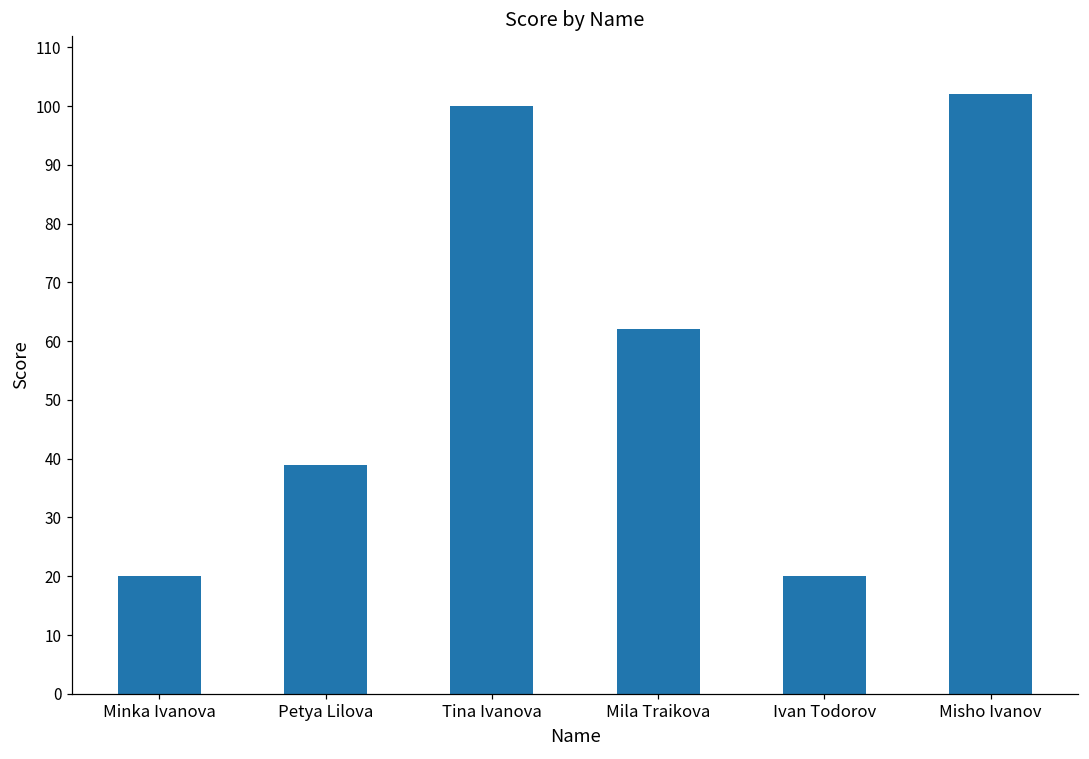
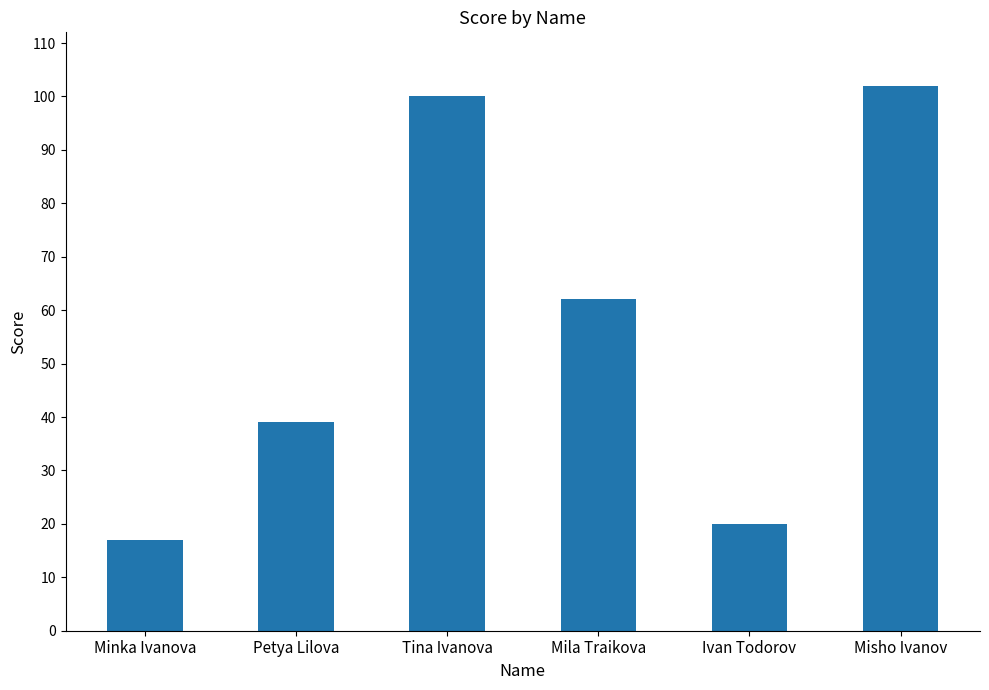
Minka Ivanova: 20 -> 17
